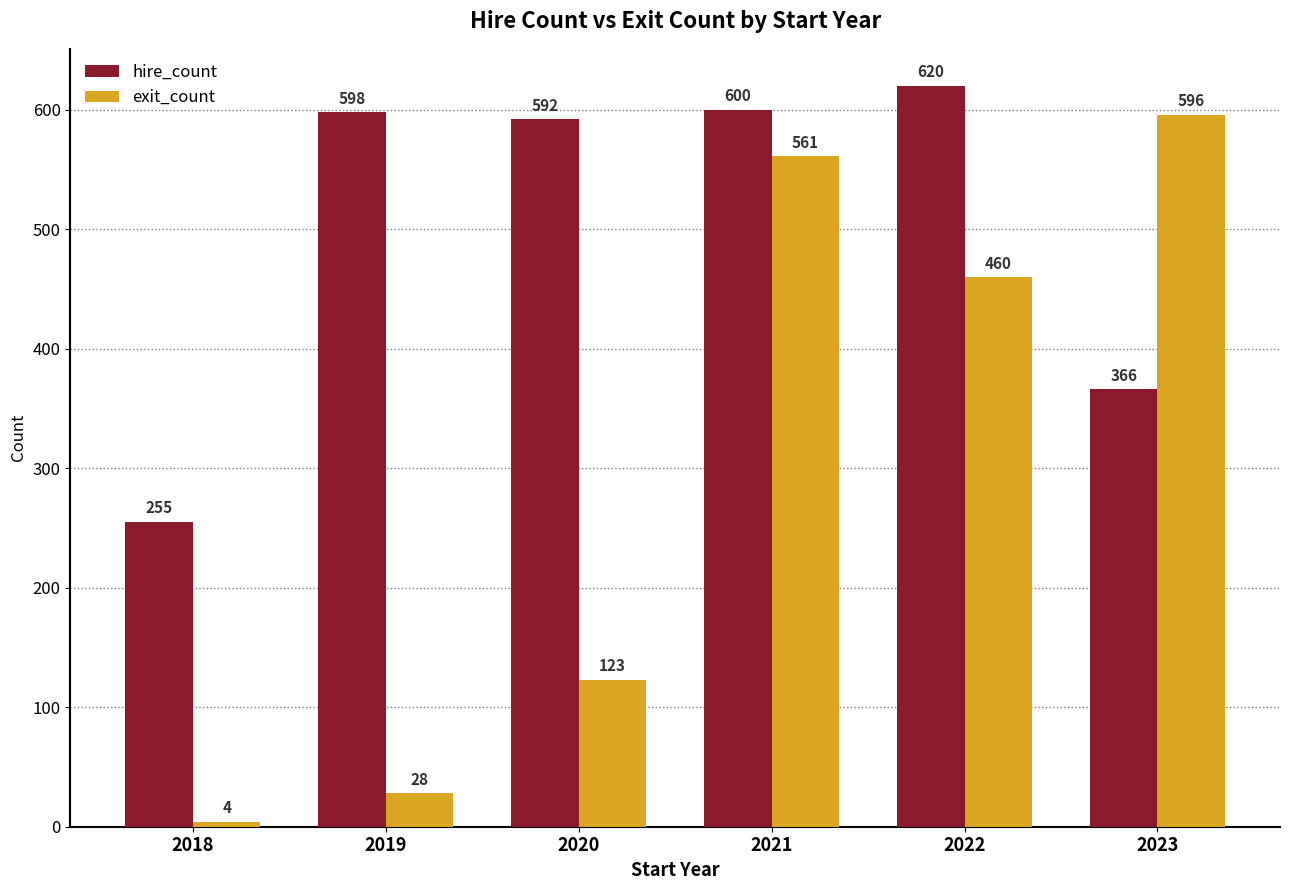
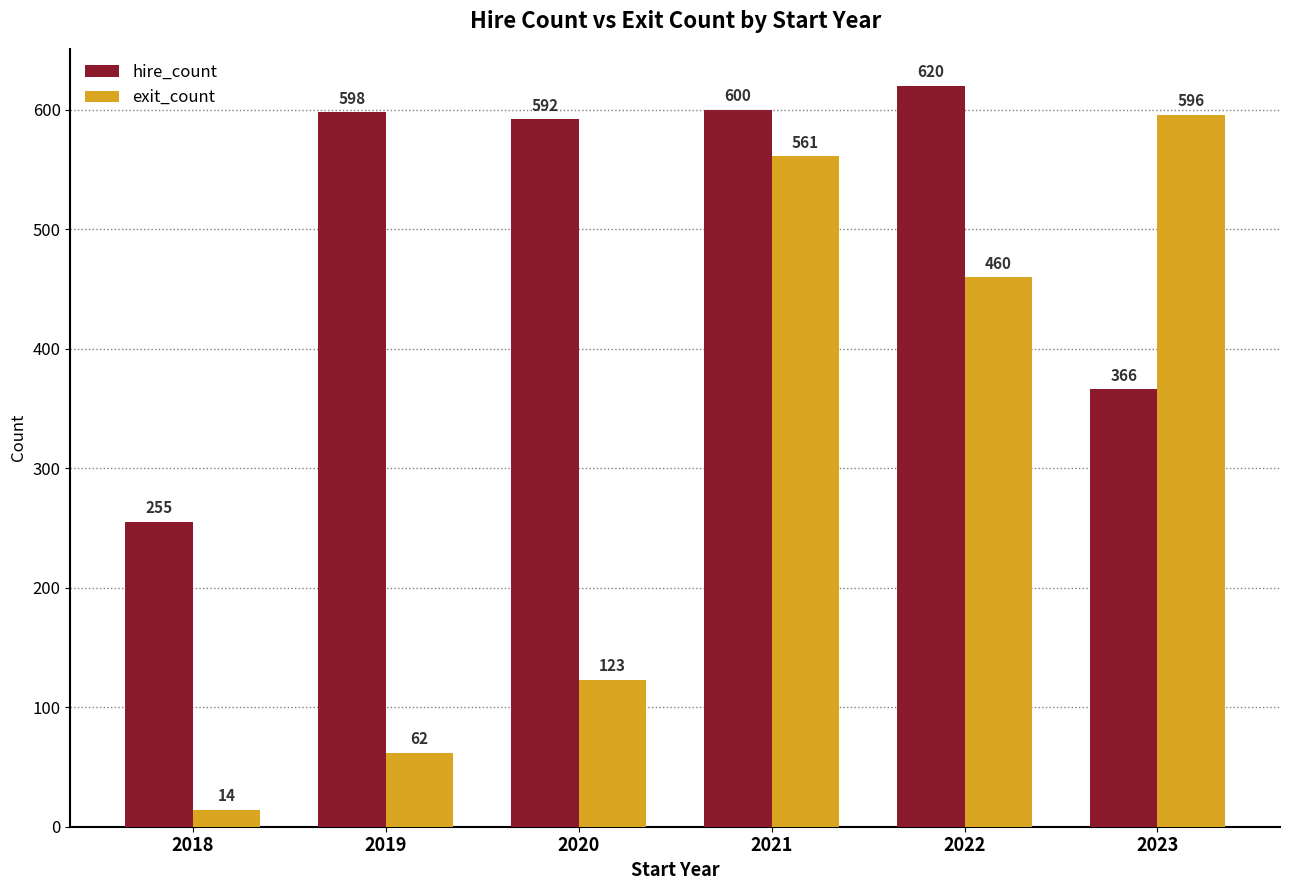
exit_count, 2018: 4 -> 14
exit_count, 2019: 28 -> 62
